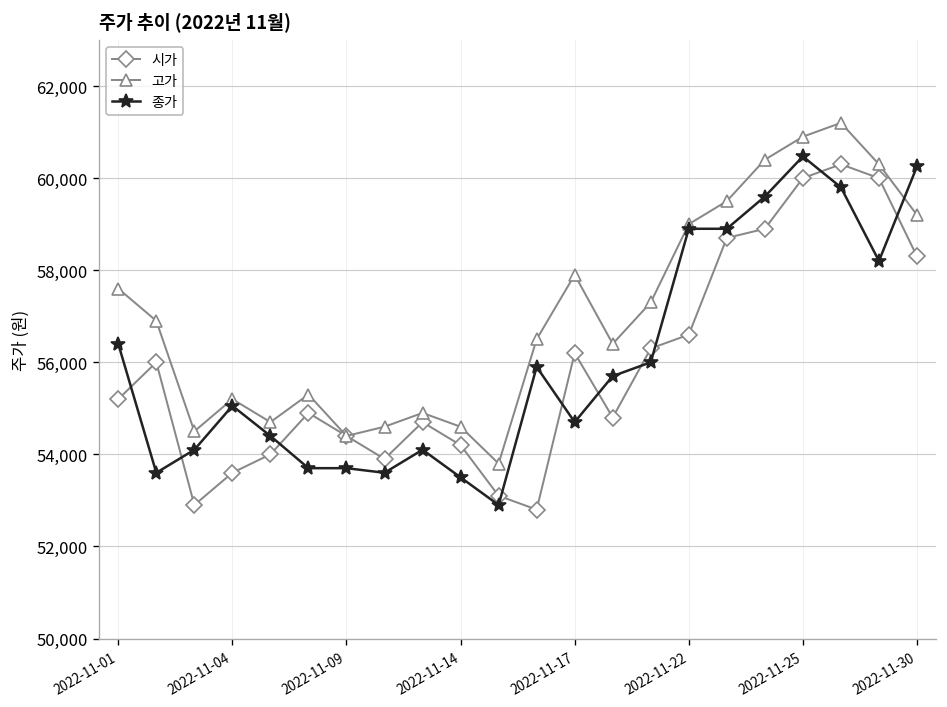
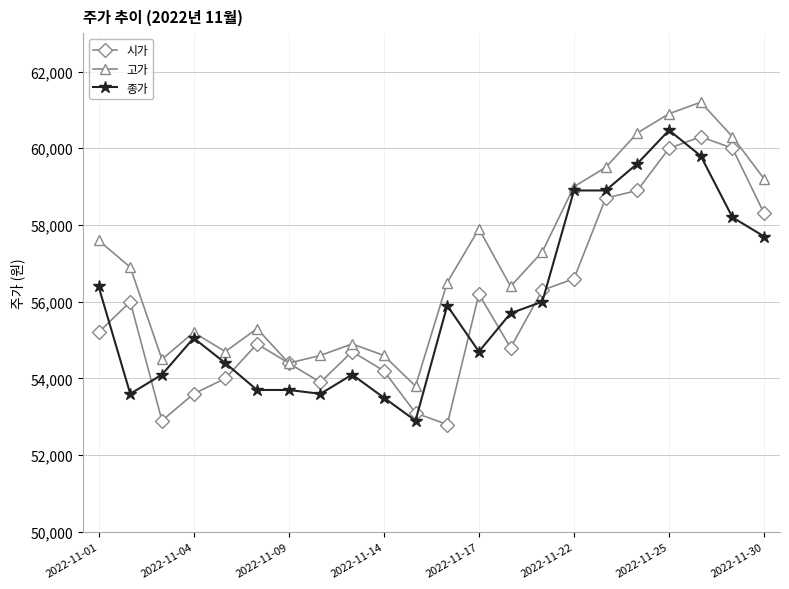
종가, 2022-11-30: 60,300 -> 57,700
